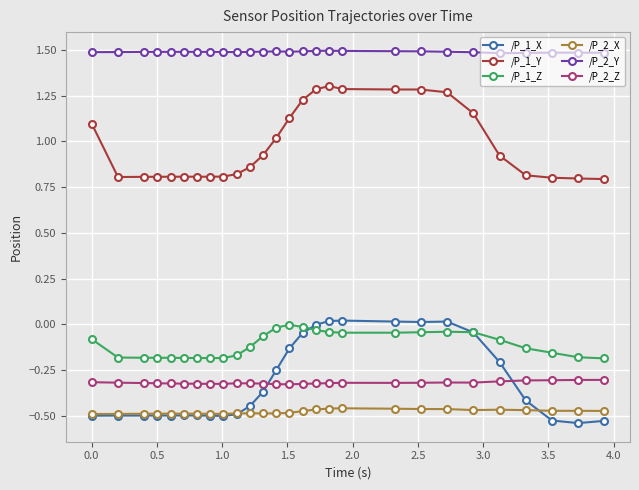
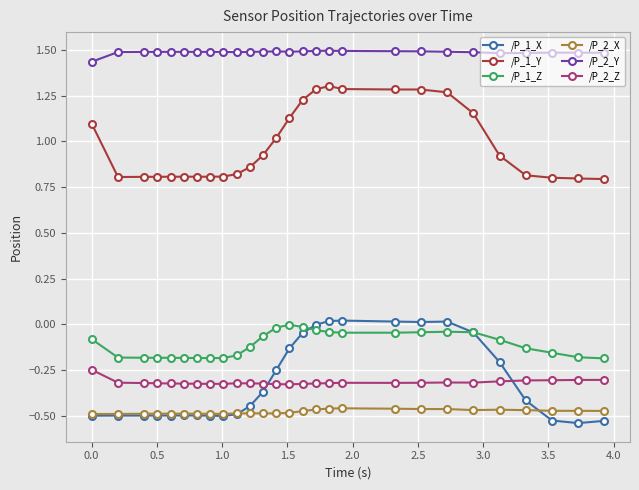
/P_2_Y, 0.0: 1.49 -> 1.44
/P_2_Z, 0.0: -0.32 -> -0.25
